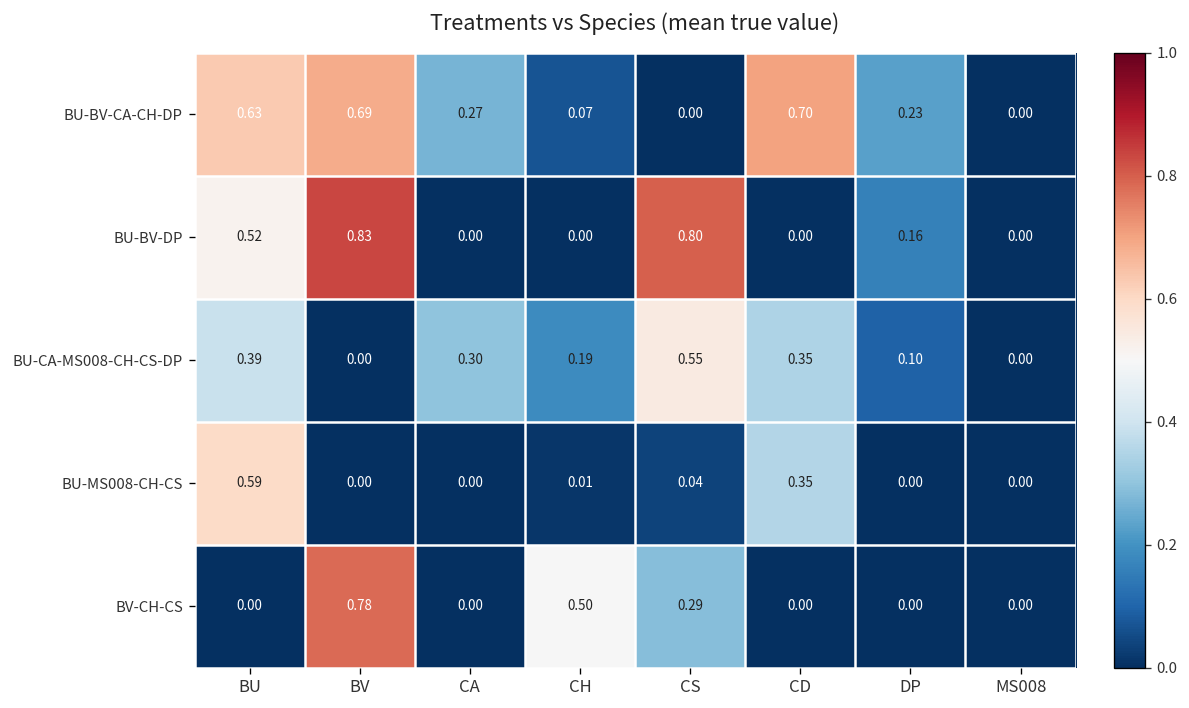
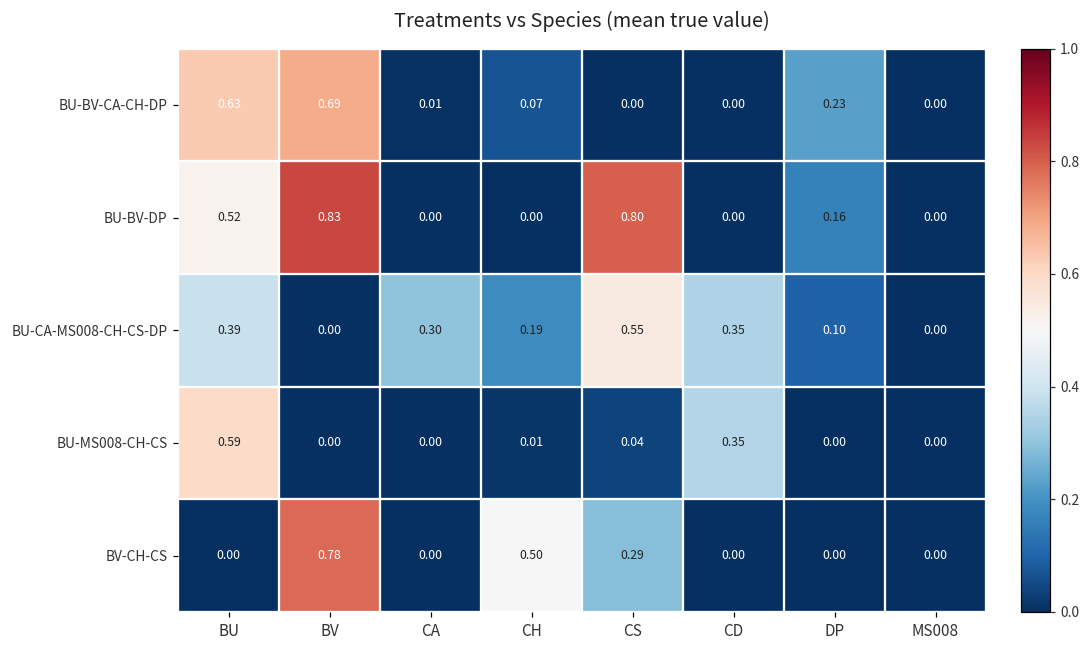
BU-BV-CA-CH-DP, CA: 0.27 -> 0.01
BU-BV-CA-CH-DP, CD: 0.70 -> 0.00
